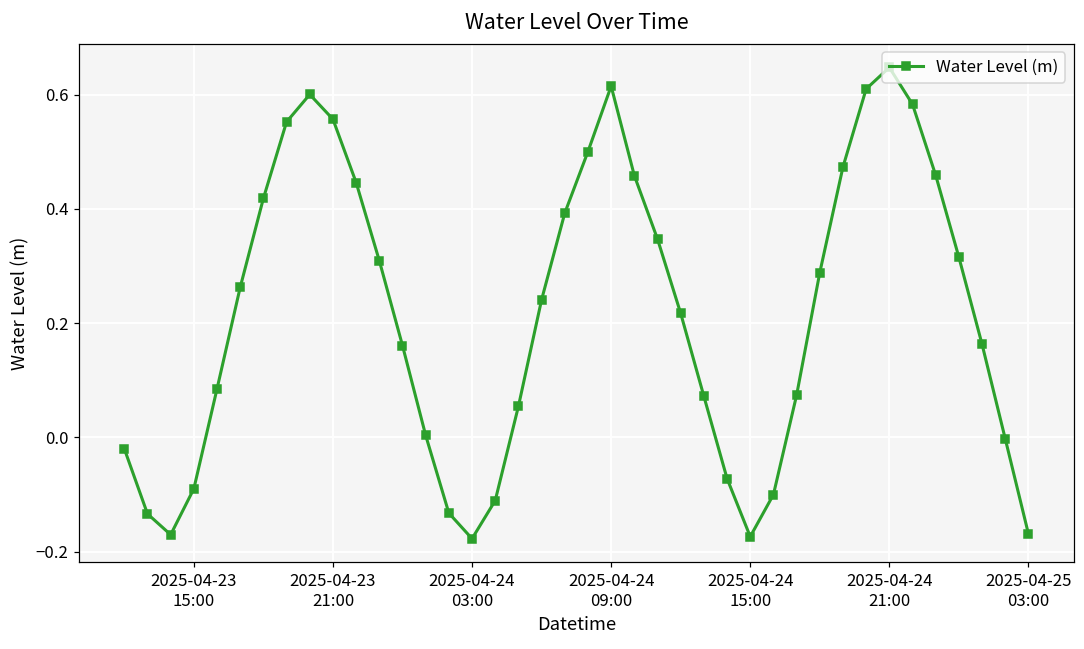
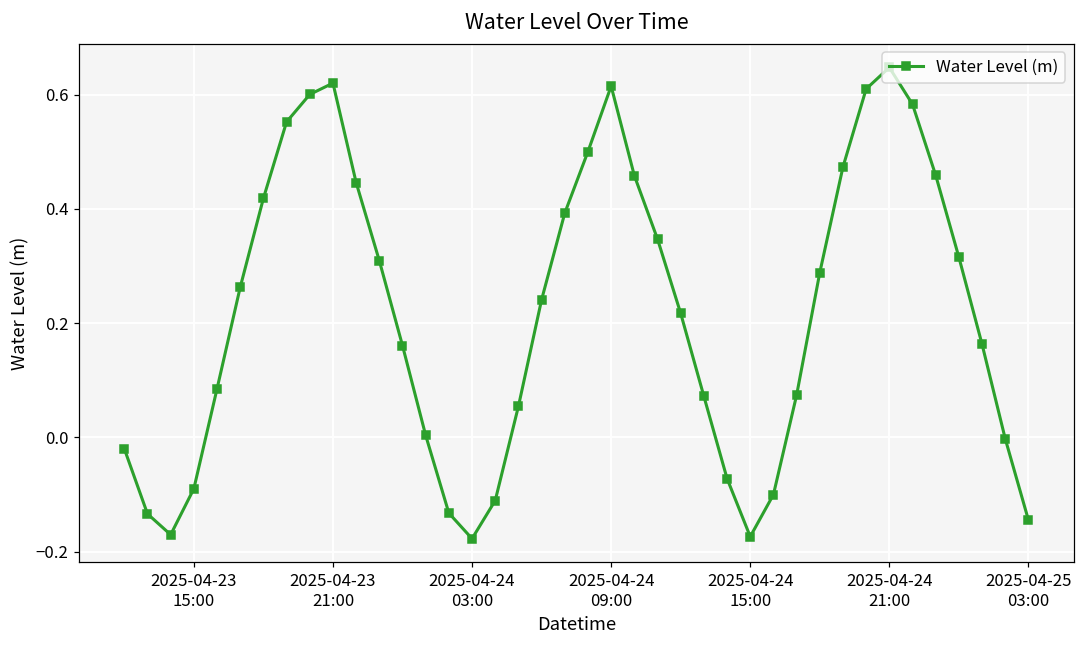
2025-04-23 21:00: 0.56 -> 0.62
2025-04-25 03:00: -0.17 -> -0.14
